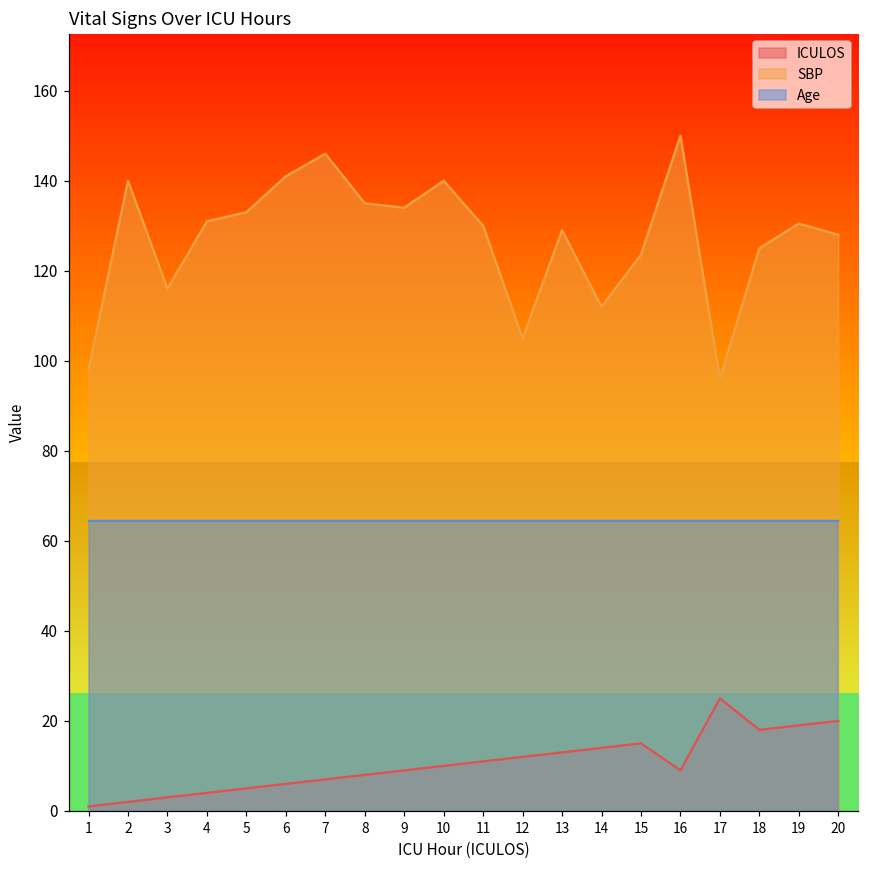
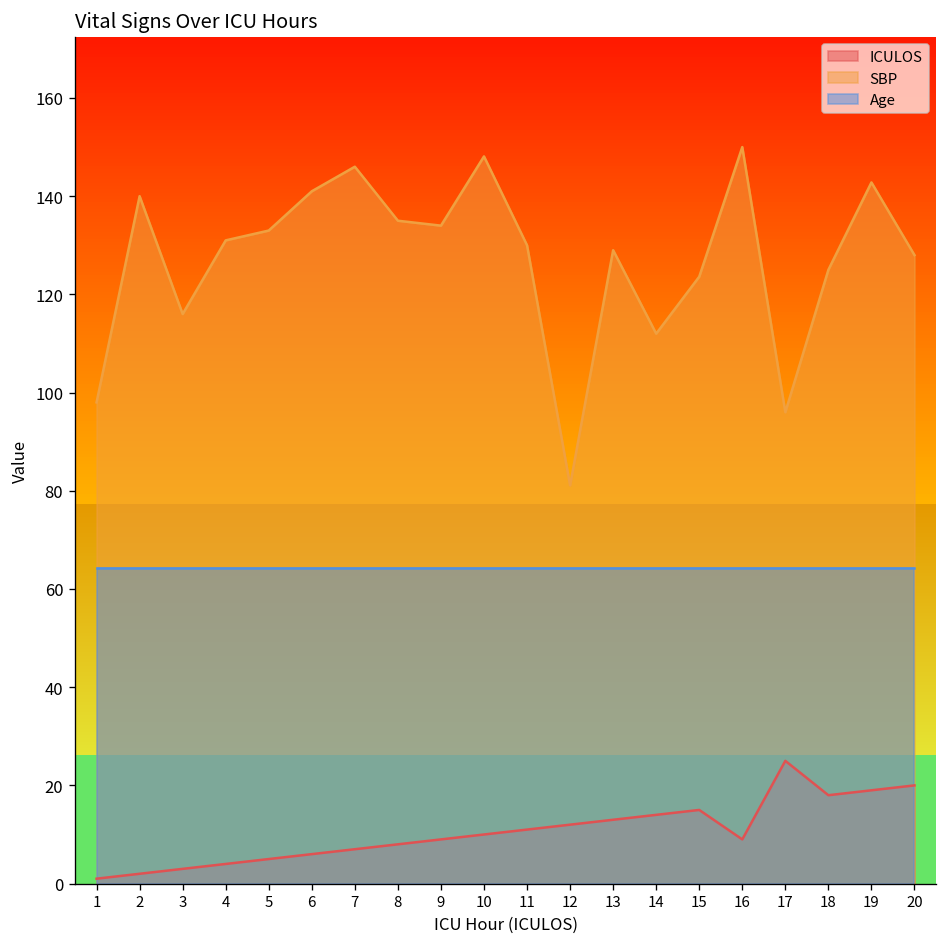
SBP, 10: 140 -> 148
SBP, 12: 105 -> 81
SBP, 19: 131 -> 143
